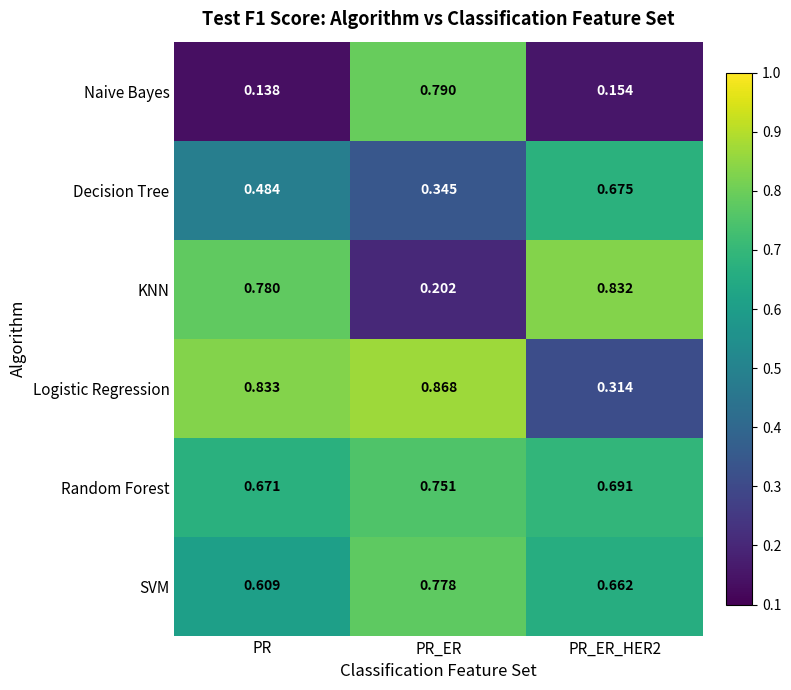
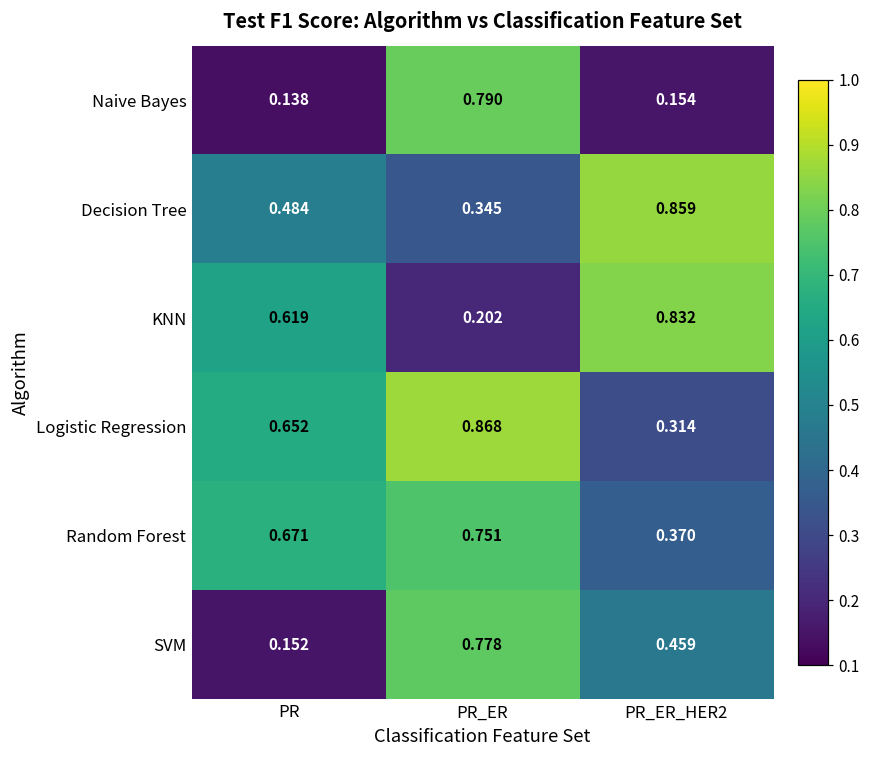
Decision Tree, PR_ER_HER2: 0.675 -> 0.859
KNN, PR: 0.780 -> 0.619
Logistic Regression, PR: 0.833 -> 0.652
Random Forest, PR_ER_HER2: 0.691 -> 0.370
SVM, PR: 0.609 -> 0.152
SVM, PR_ER_HER2: 0.662 -> 0.459
